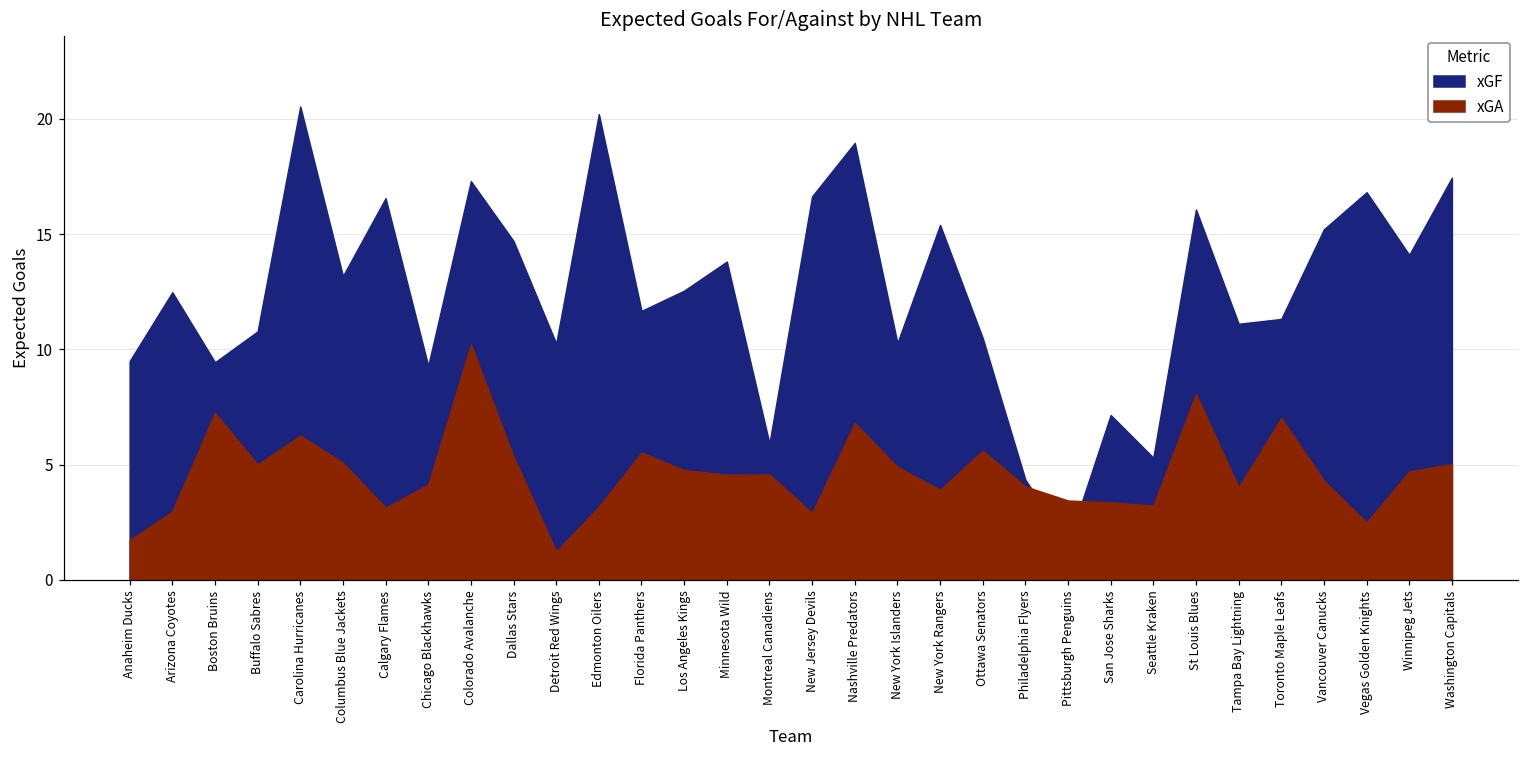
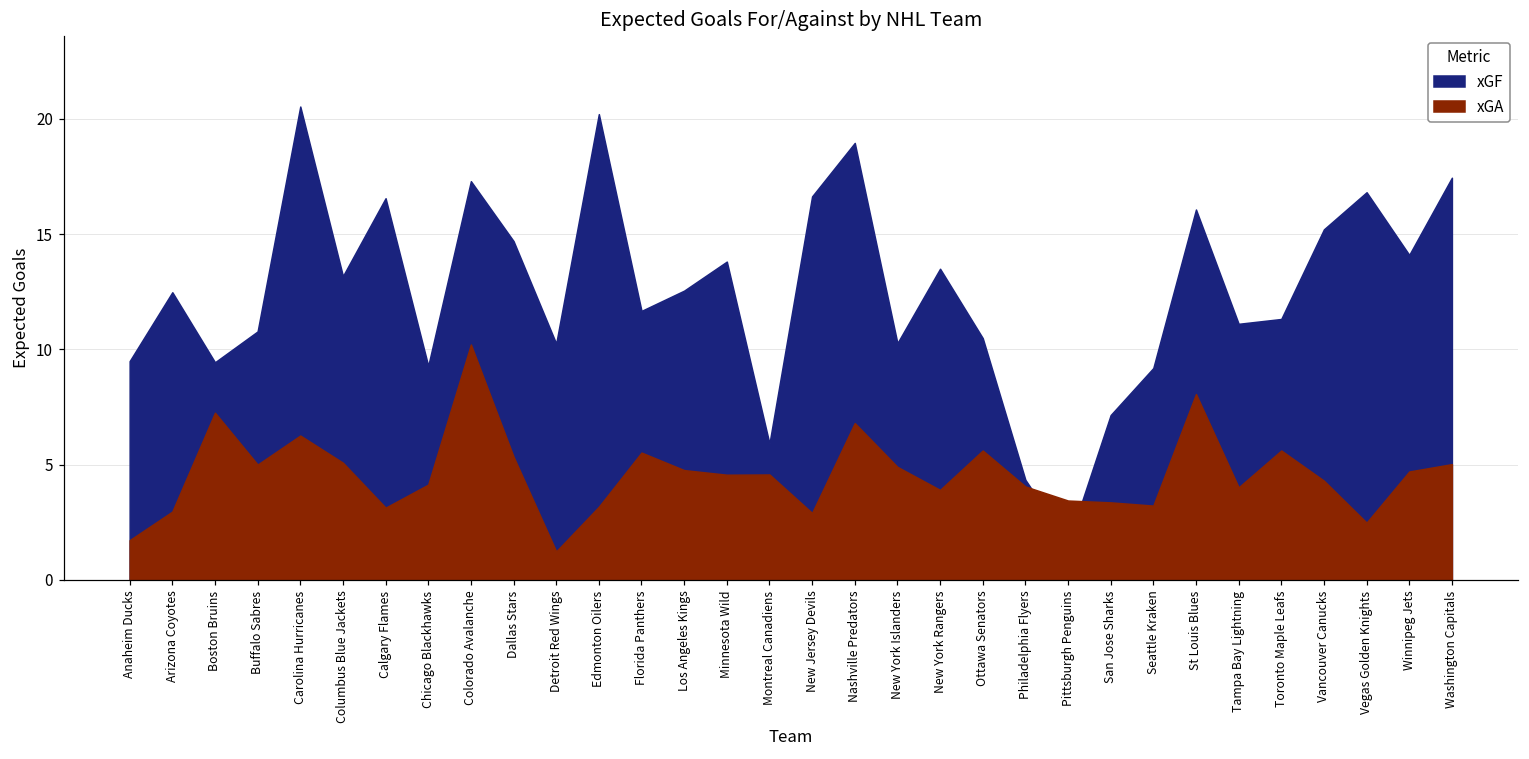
xGF, New York Rangers: 15.4 -> 13.5
xGF, Seattle Kraken: 5.3 -> 9.2
xGA, Toronto Maple Leafs: 7.0 -> 5.6
